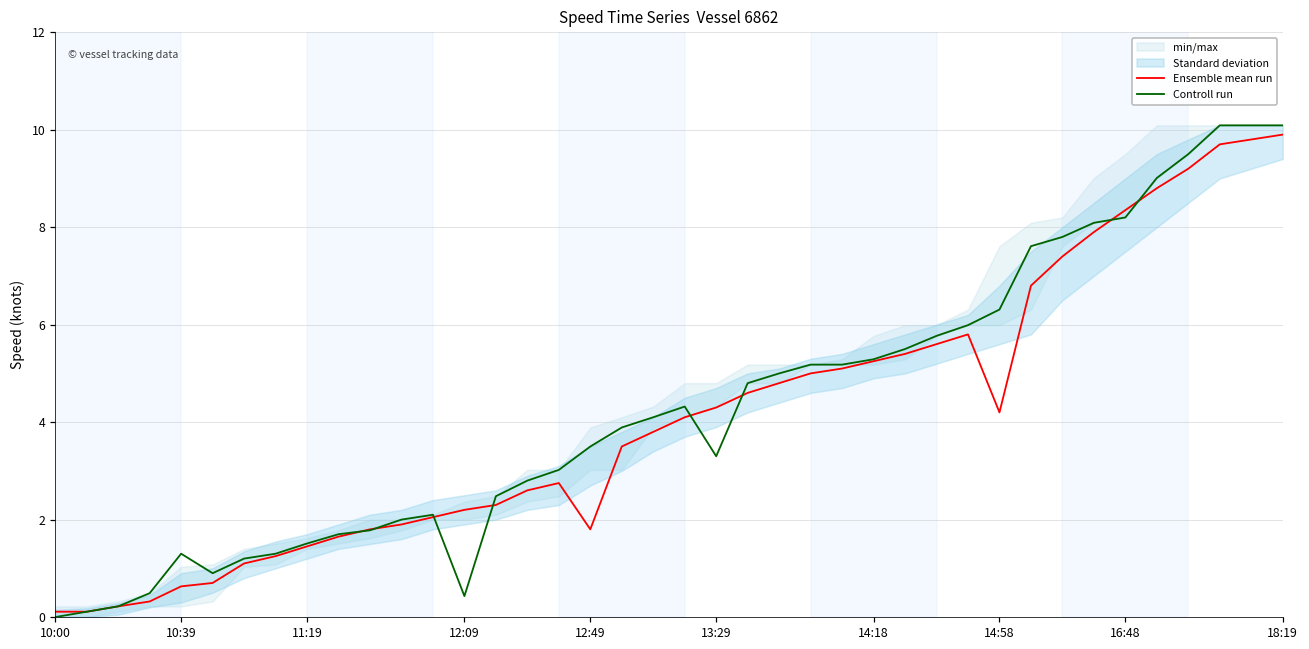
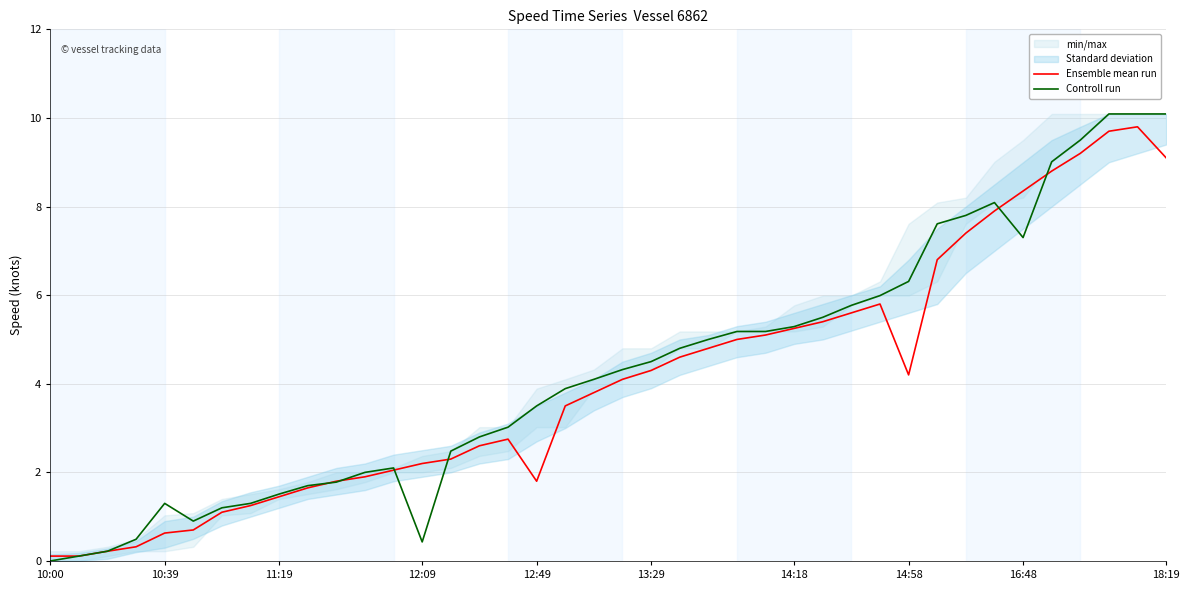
Controll run, 13:29: 3.3 -> 4.5
Controll run, 16:48: 8.2 -> 7.3
Ensemble mean run, 18:19: 9.9 -> 9.1
